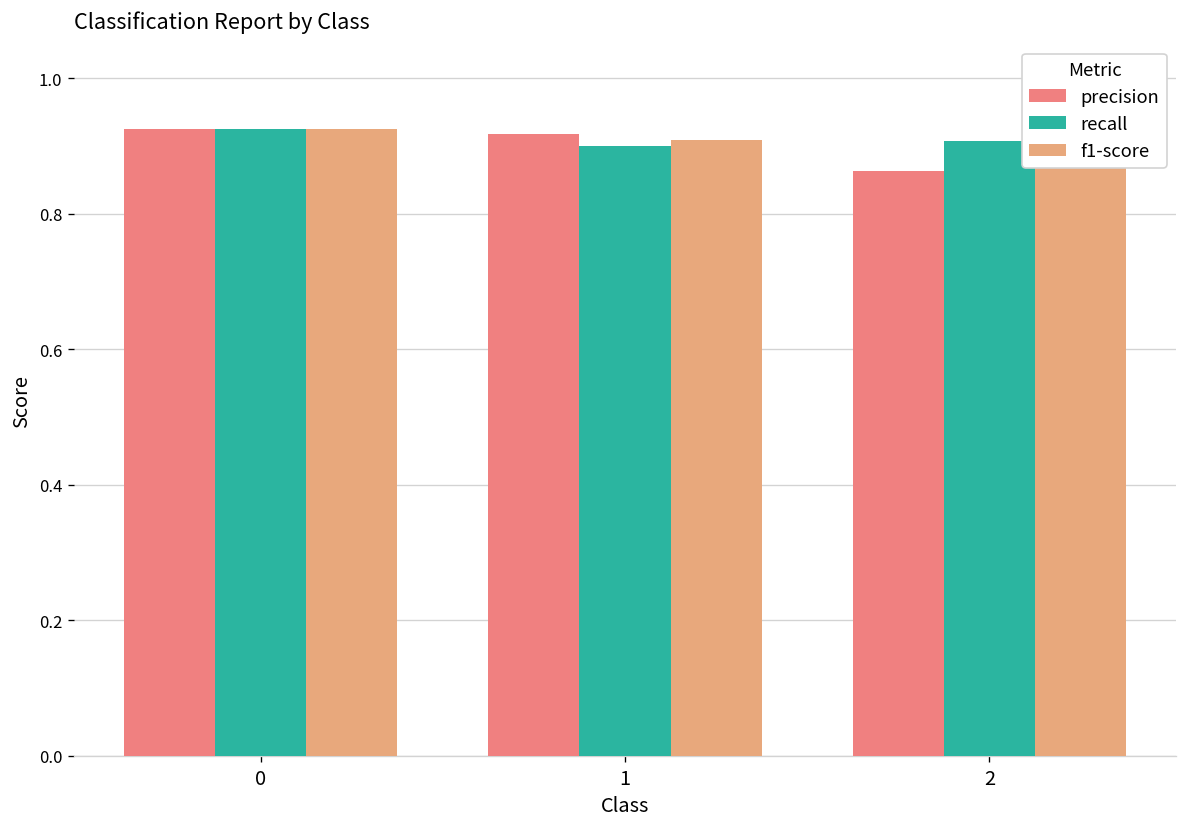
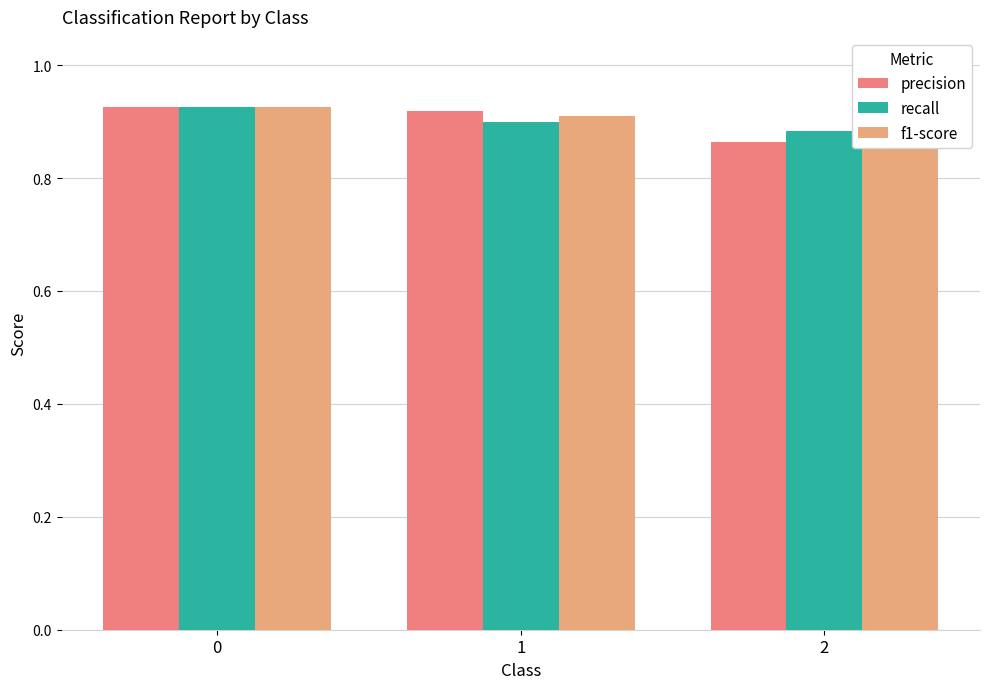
recall, 2: 0.91 -> 0.88
